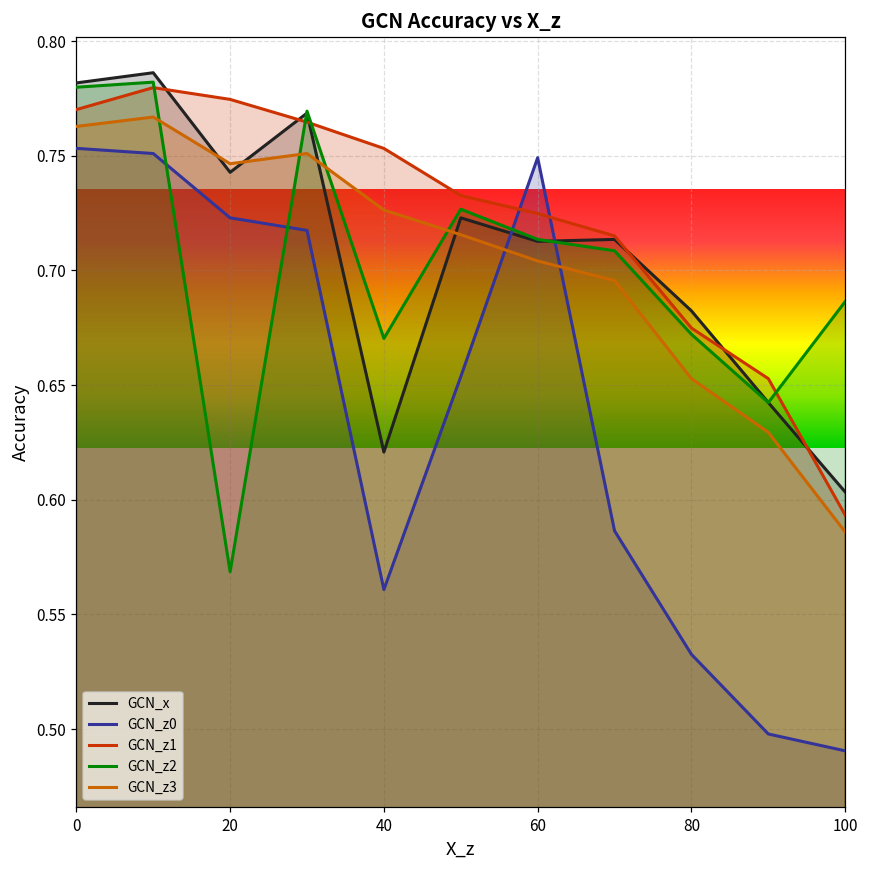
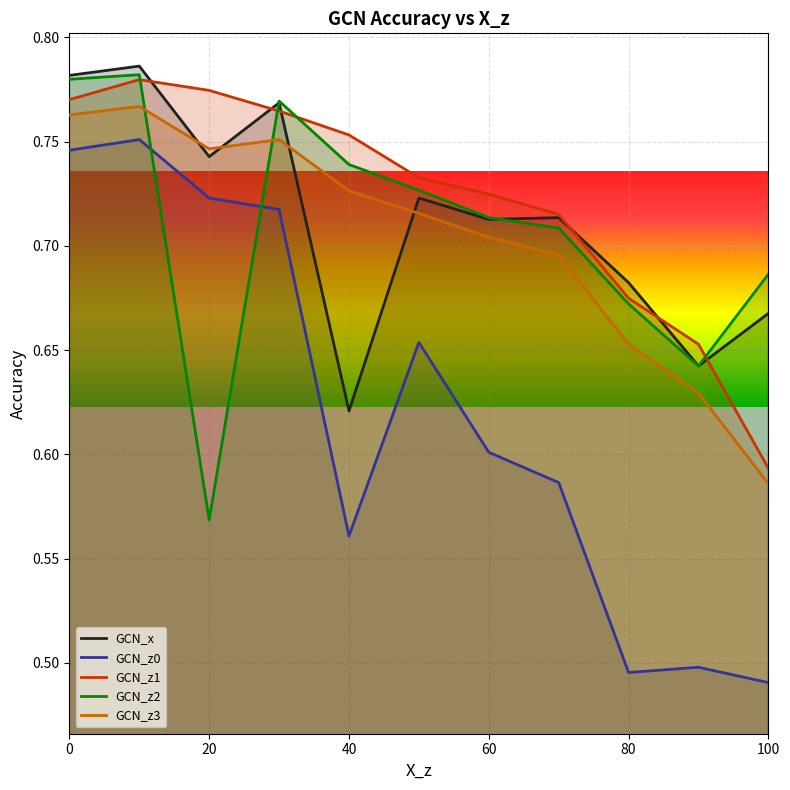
GCN_z0, 0: 0.753 -> 0.746
GCN_z2, 40: 0.670 -> 0.739
GCN_z0, 60: 0.749 -> 0.601
GCN_z0, 80: 0.533 -> 0.495
GCN_x, 100: 0.603 -> 0.668
